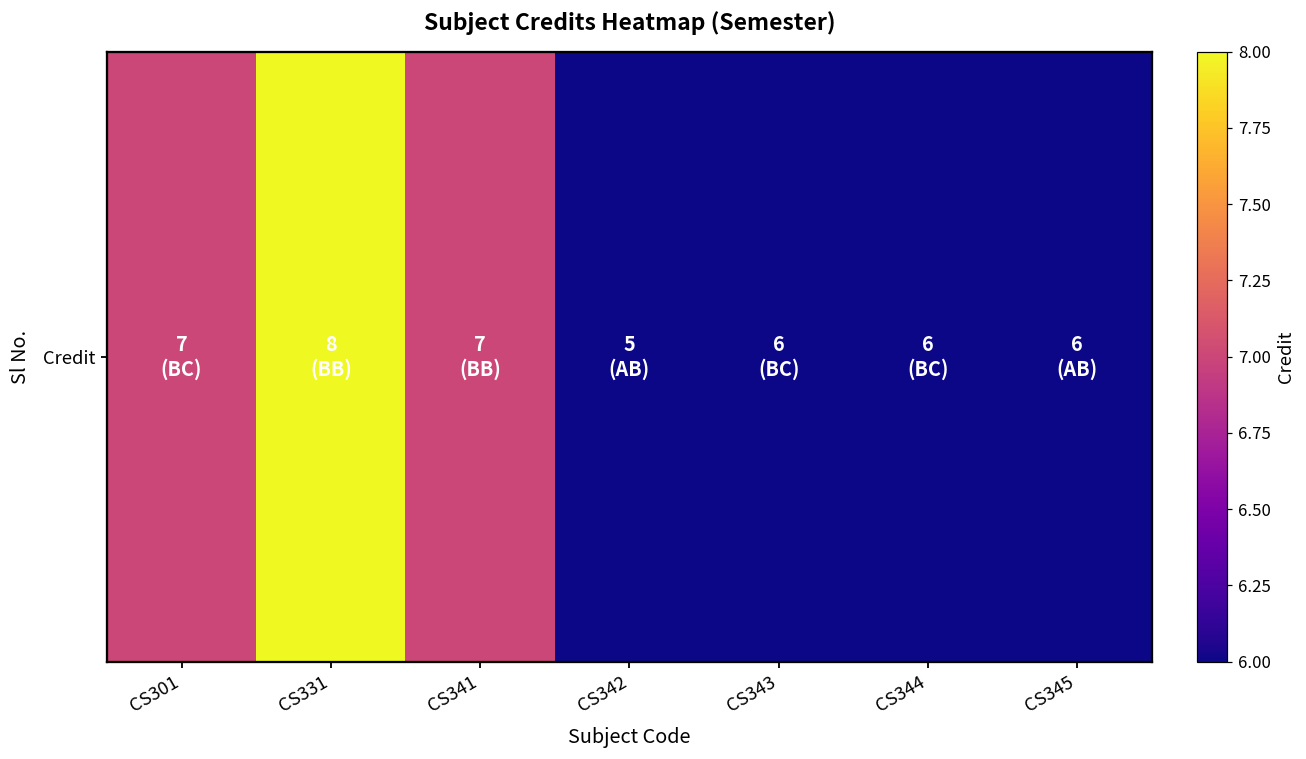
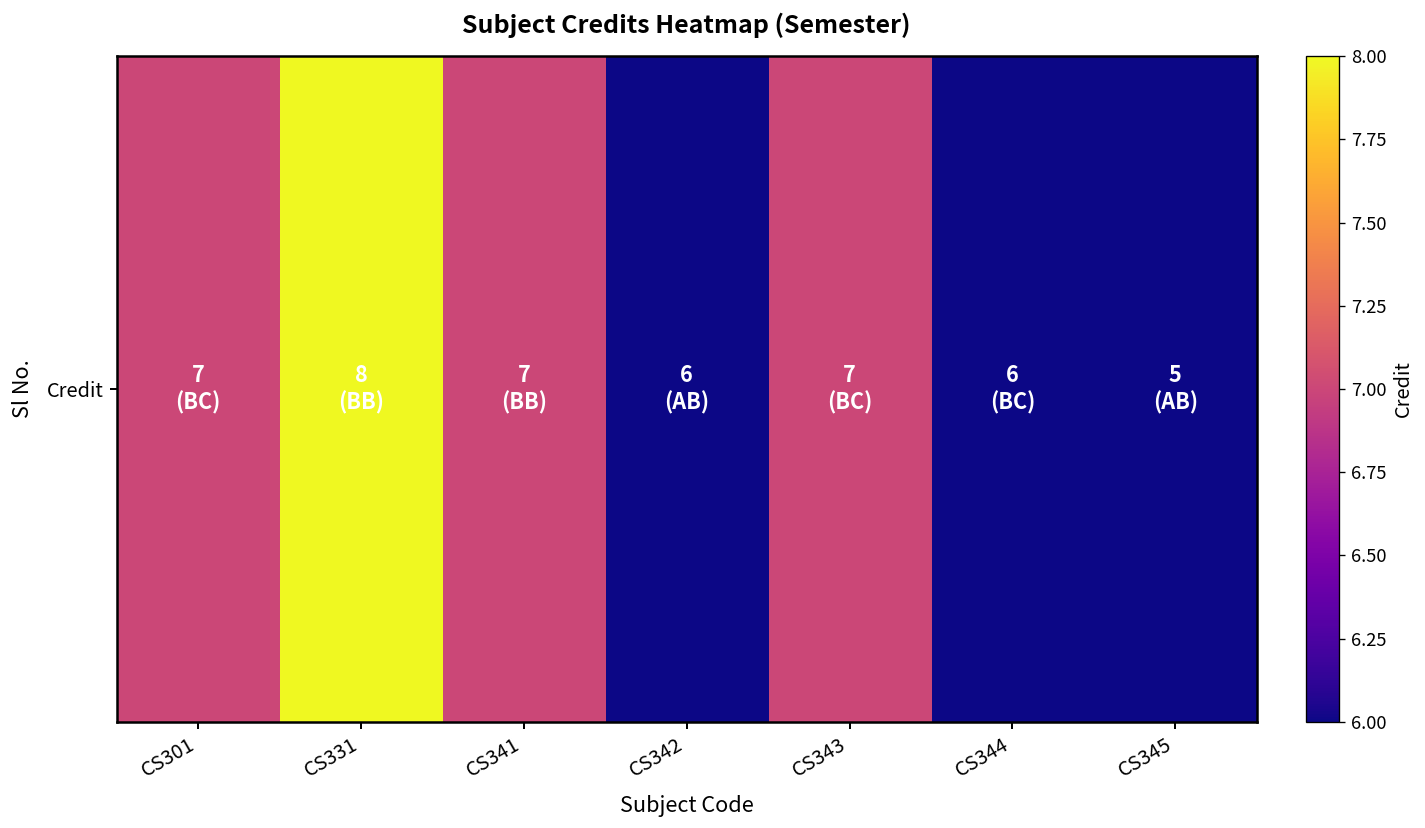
Credit, CS342: 5 -> 6
Credit, CS343: 6 -> 7
Credit, CS345: 6 -> 5
